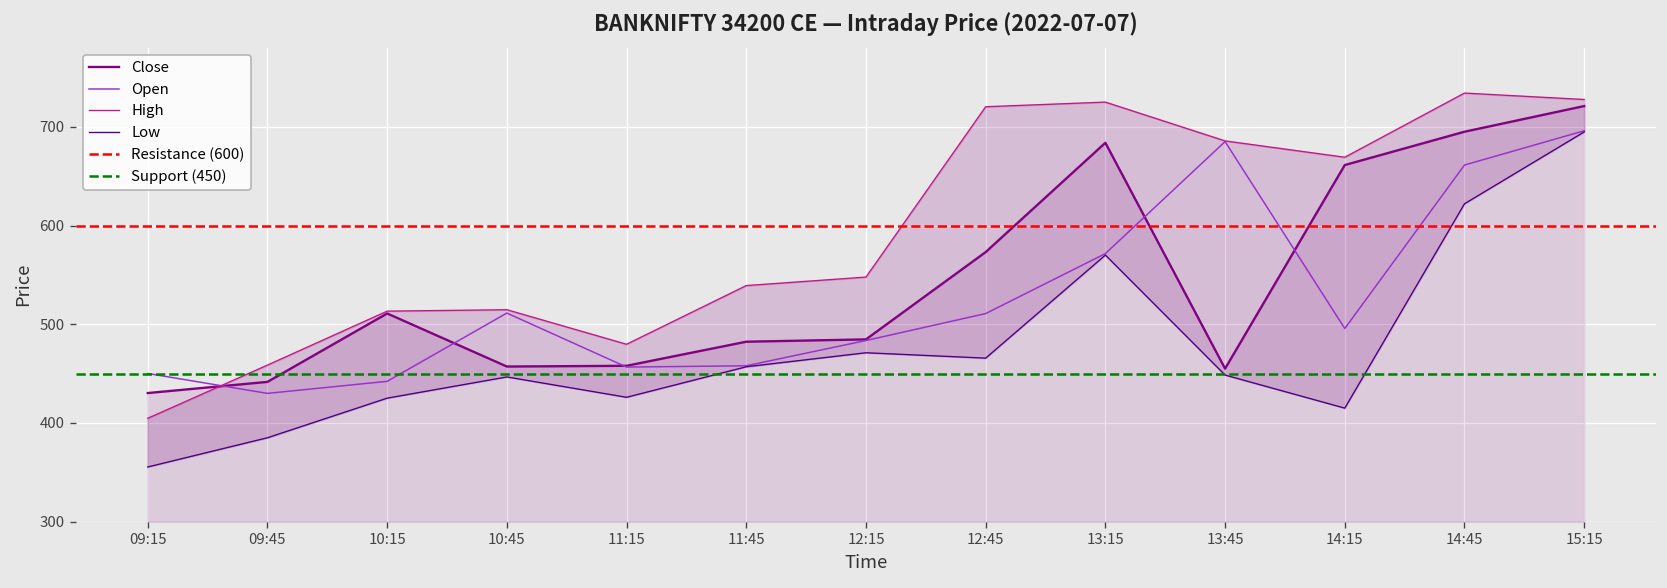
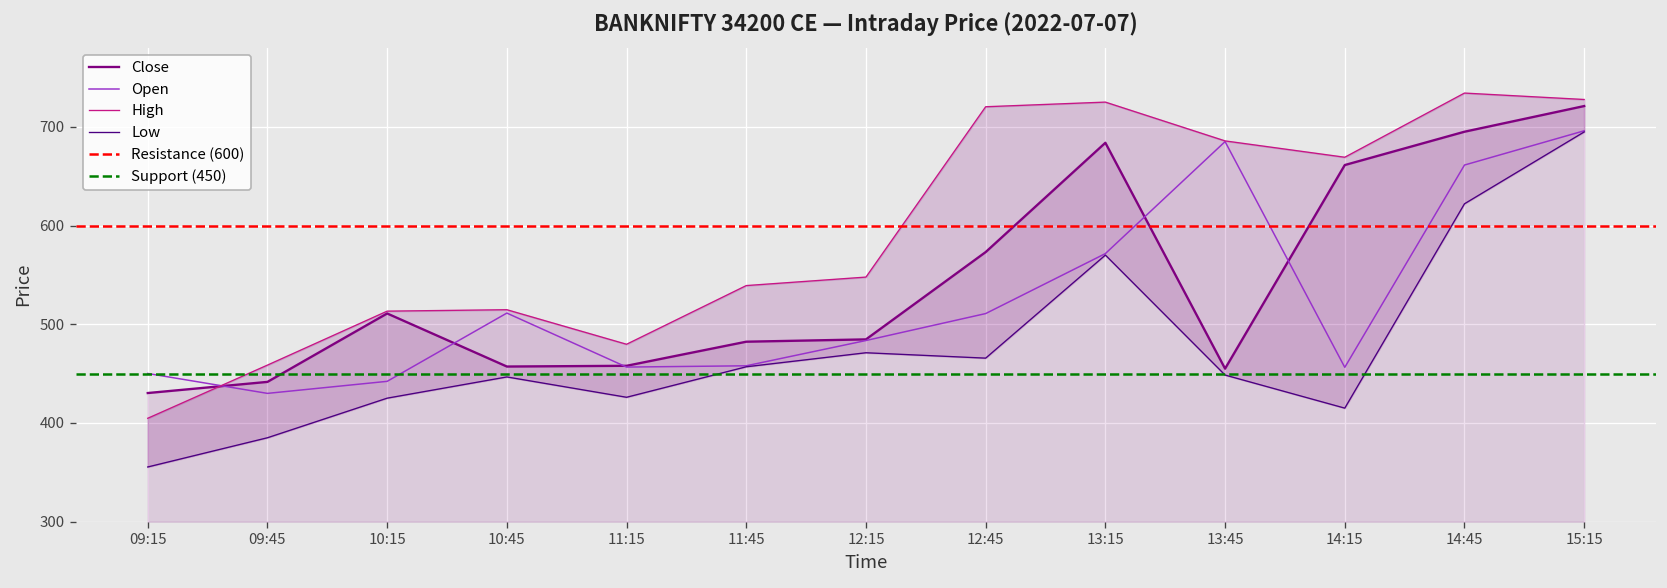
Open, 14:15: 500 -> 460
